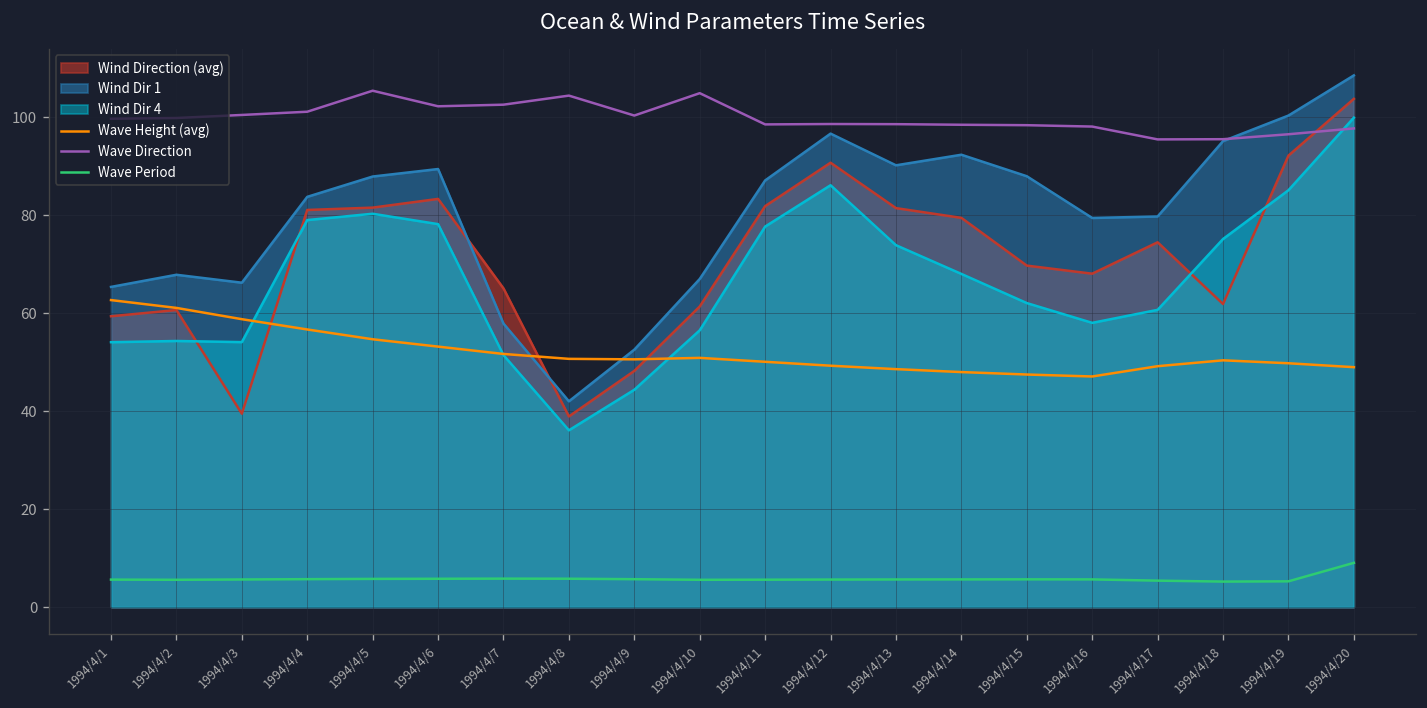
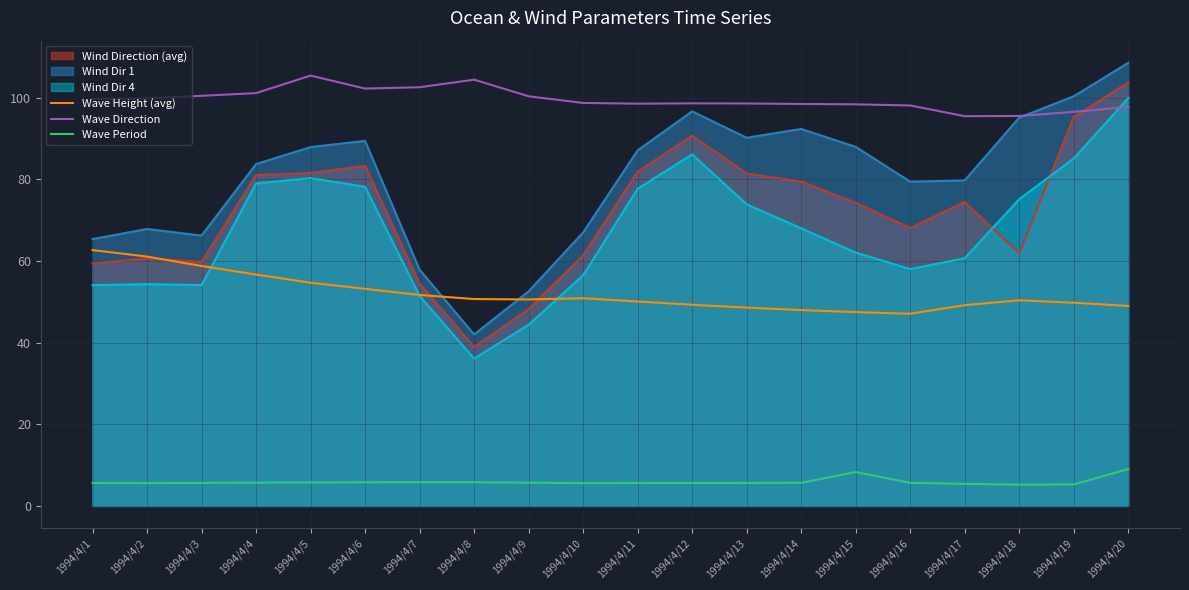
Wind Direction (avg), 1994/4/3: 40 -> 60
Wind Direction (avg), 1994/4/7: 65 -> 54
Wave Direction, 1994/4/10: 105 -> 99
Wind Direction (avg), 1994/4/15: 70 -> 74
Wave Period, 1994/4/15: 6 -> 8
Wind Direction (avg), 1994/4/19: 92 -> 95
